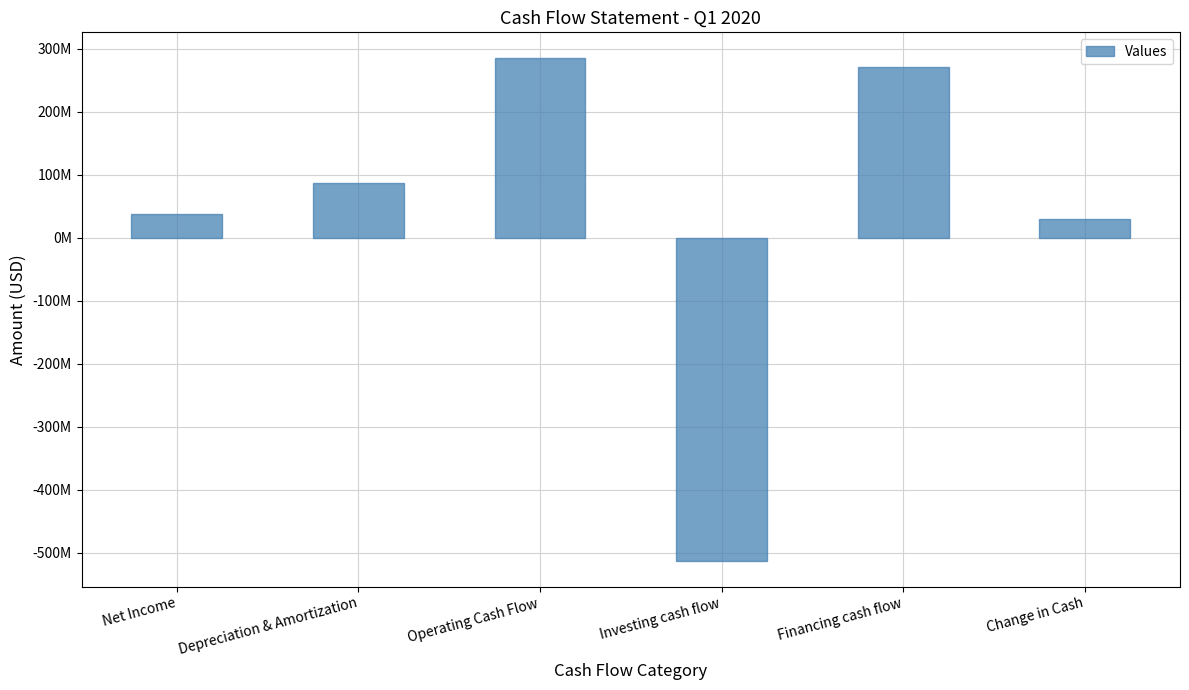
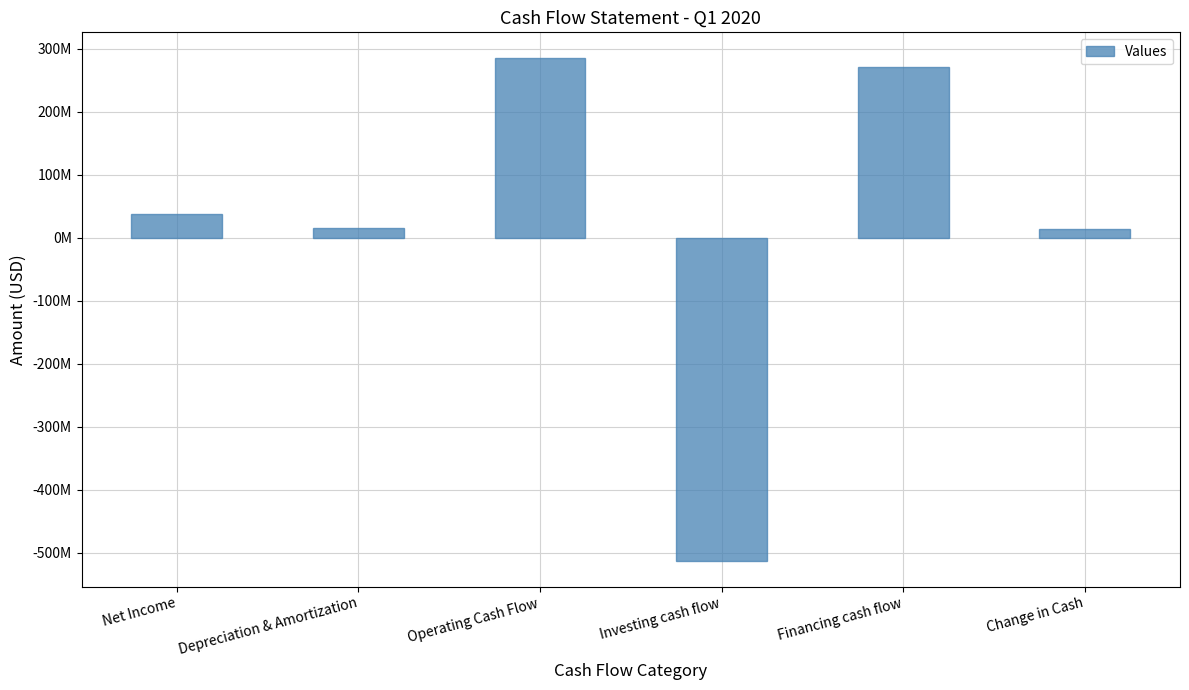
Depreciation & Amortization: 90000000 -> 20000000
Change in Cash: 30000000 -> 10000000
